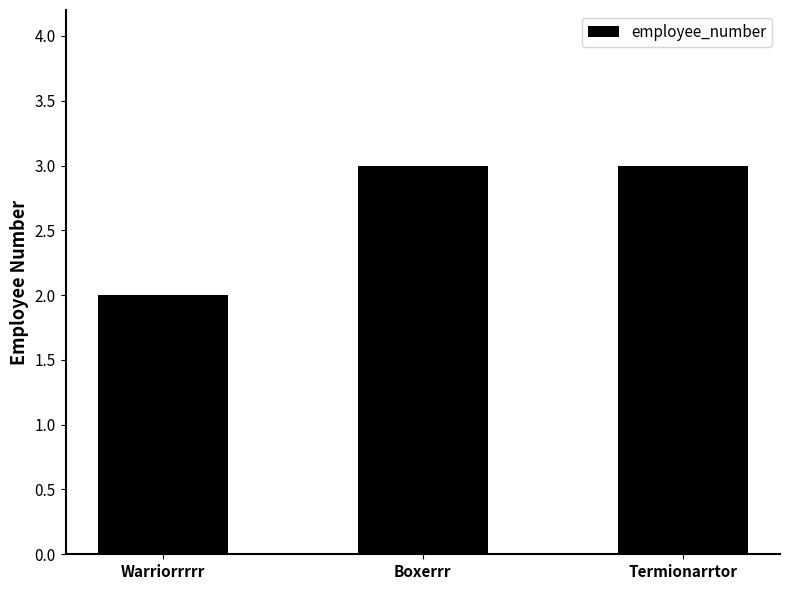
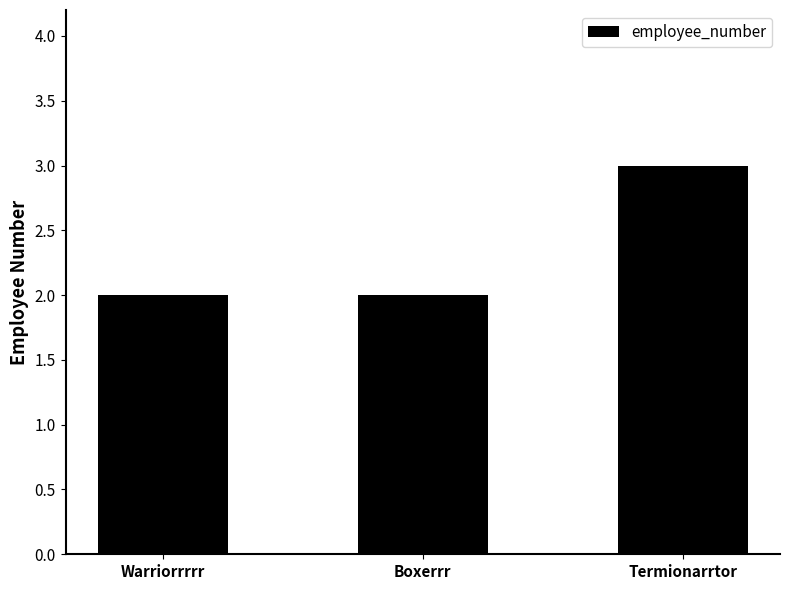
Boxerrr: 3 -> 2
